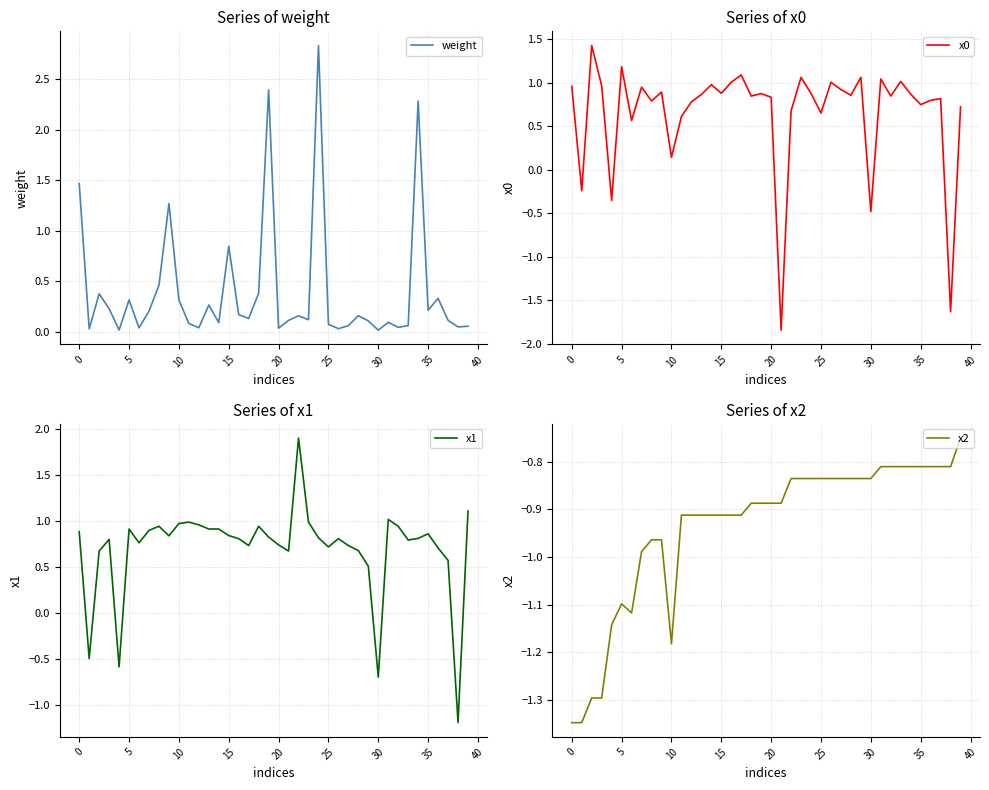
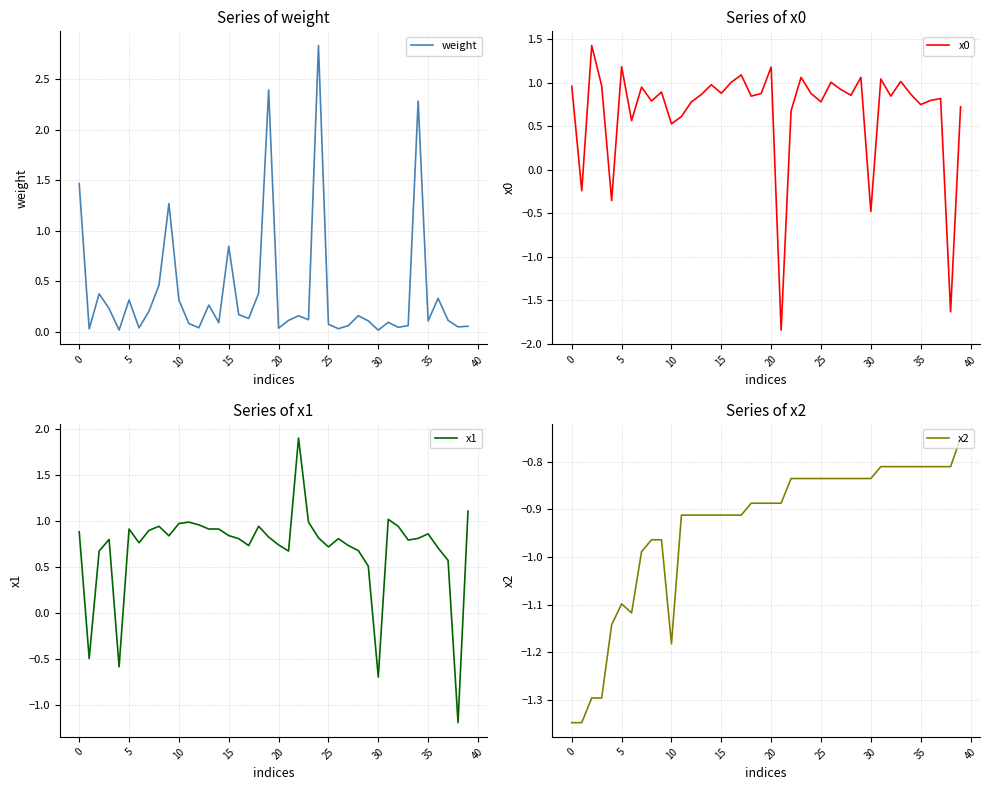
Series of weight, 35: 0.21 -> 0.11
Series of x0, 10: 0.1 -> 0.5
Series of x0, 20: 0.8 -> 1.2
Series of x0, 25: 0.7 -> 0.8
